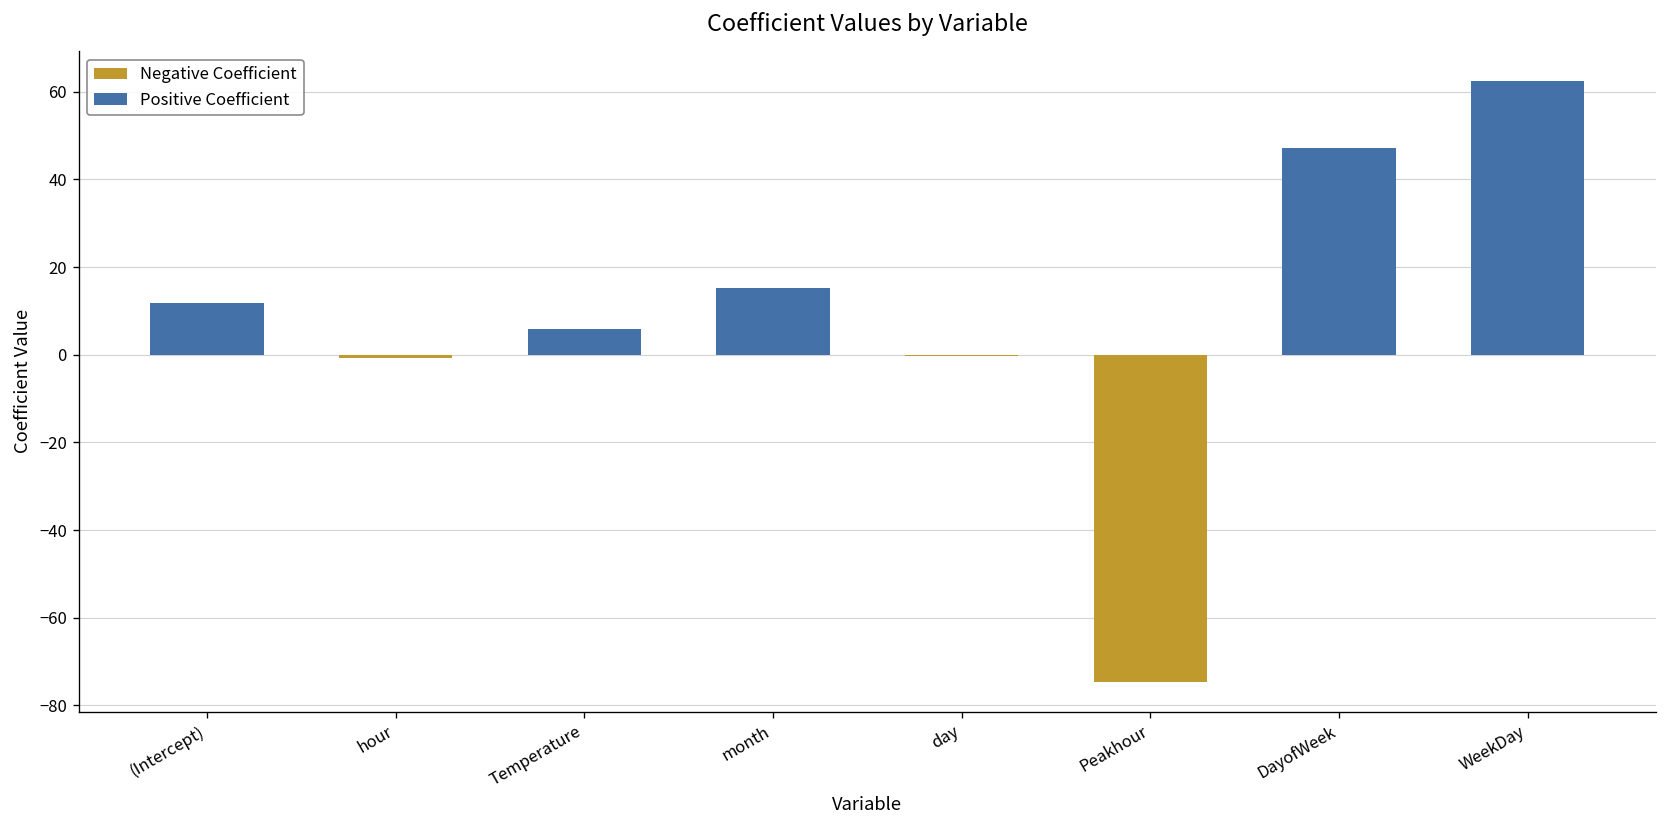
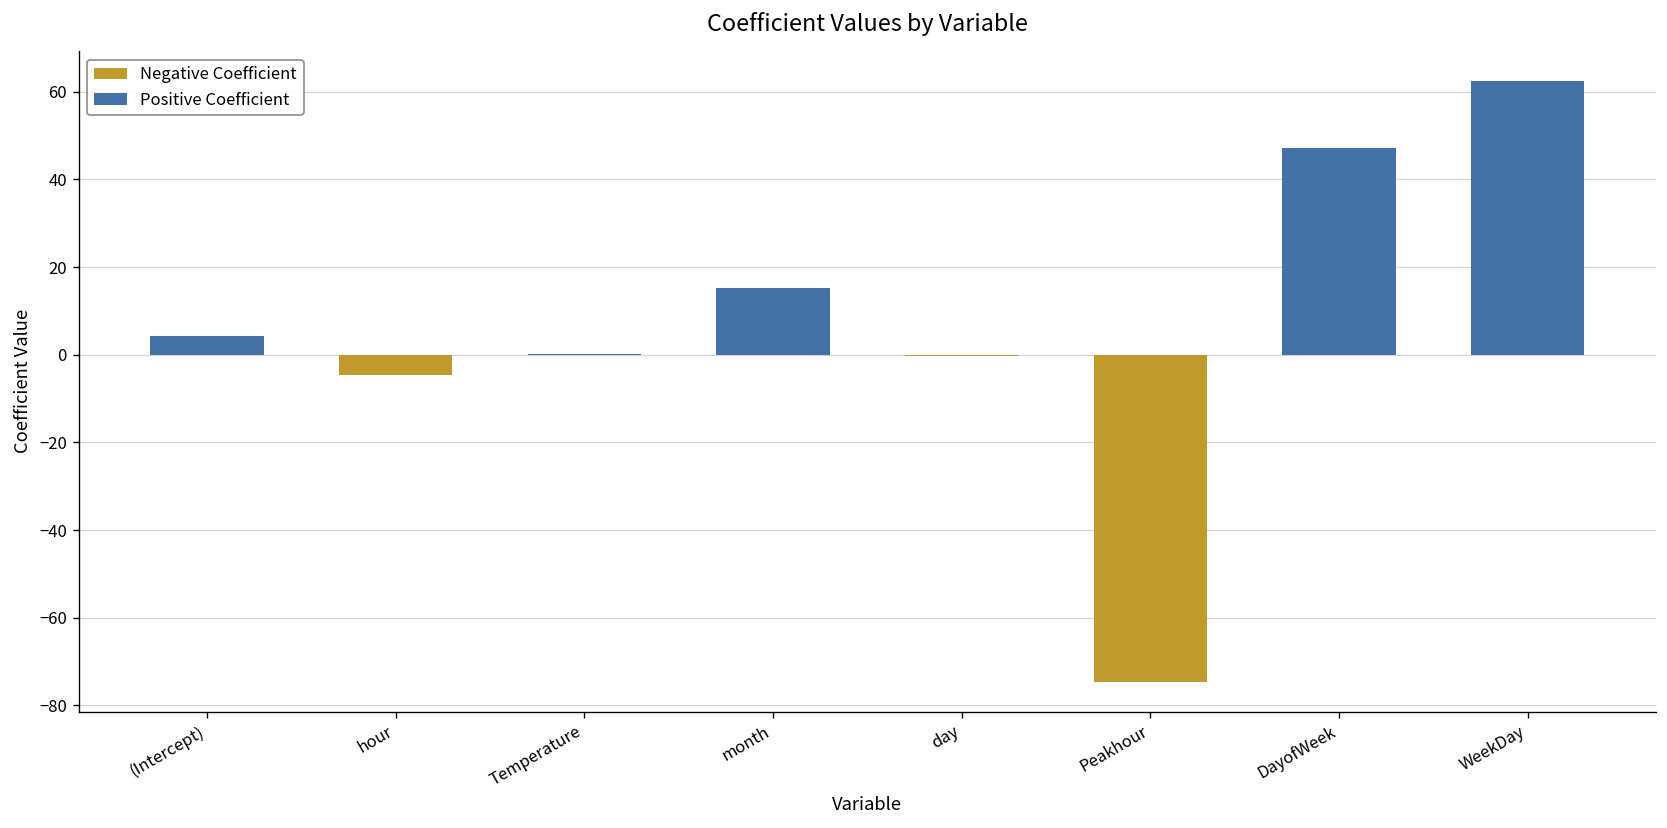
(Intercept): 12 -> 4
hour: -1 -> -5
Temperature: 6 -> 0
